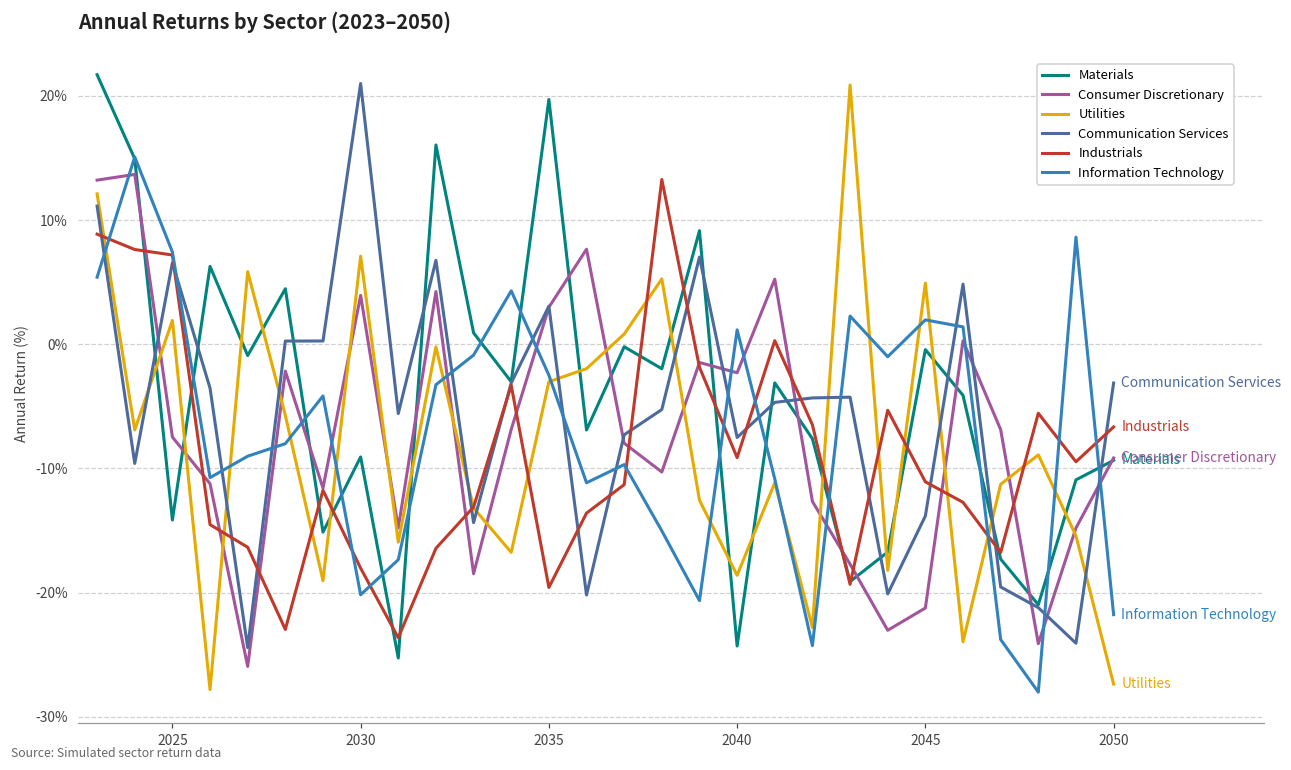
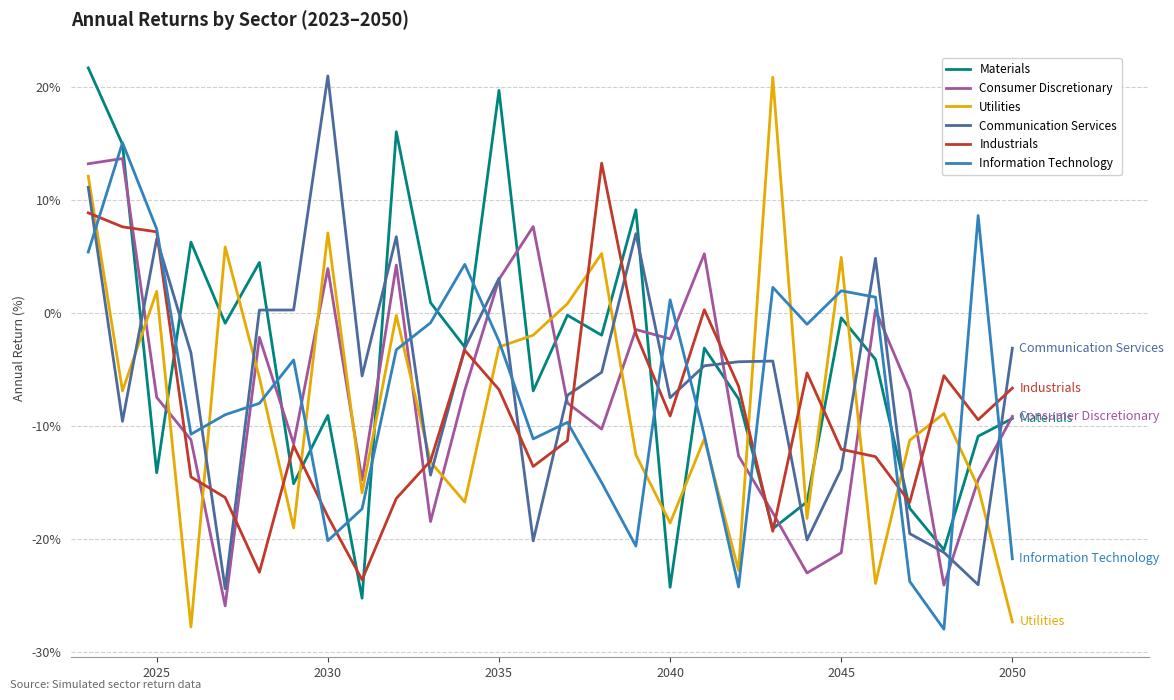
Industrials, 2035: -19.6% -> -6.8%
Industrials, 2045: -11.1% -> -12.1%
